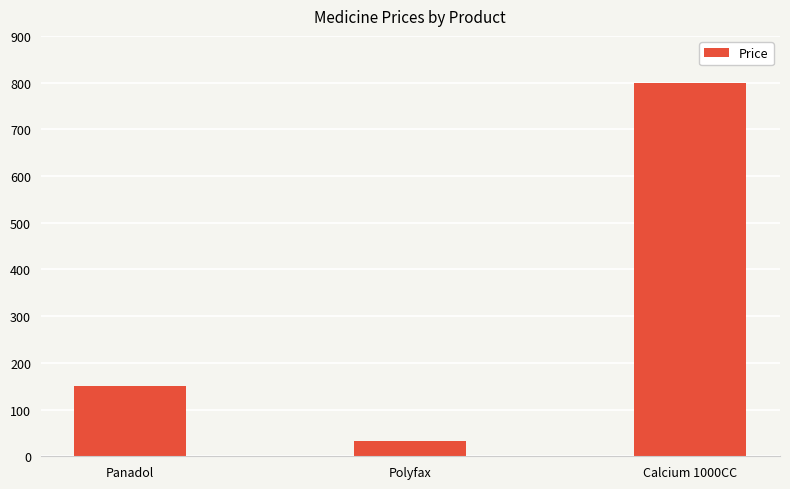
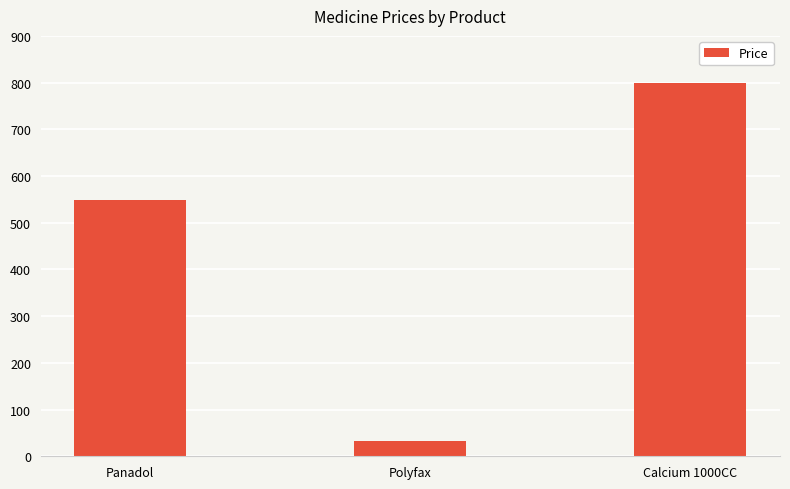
Panadol: 150 -> 550
